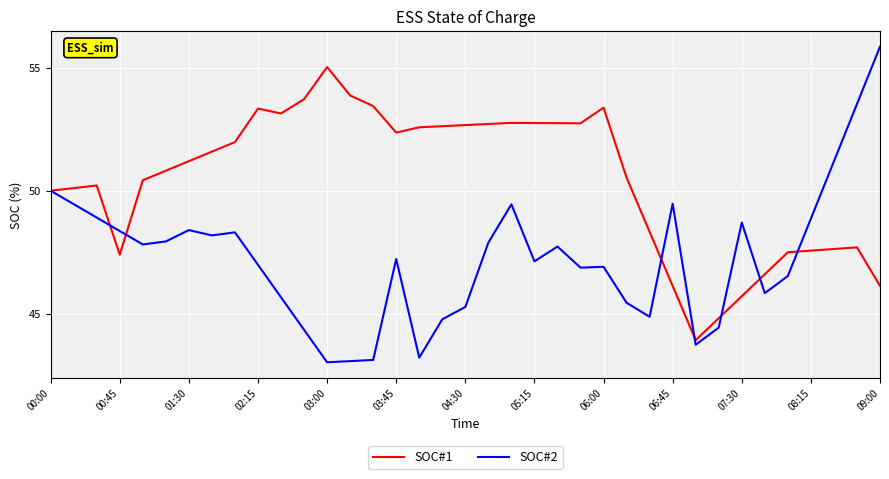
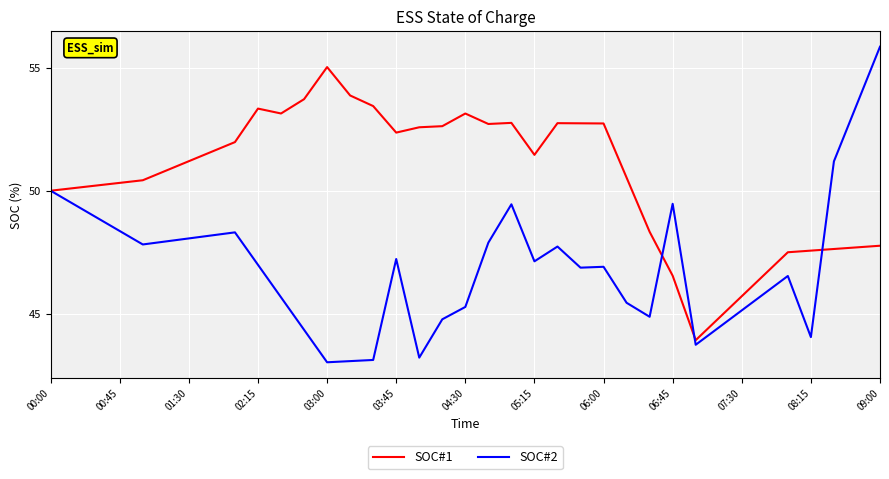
SOC#1, 00:45: 47.4 -> 50.3
SOC#2, 01:30: 48.4 -> 48.1
SOC#1, 04:30: 52.7 -> 53.1
SOC#1, 05:15: 52.8 -> 51.5
SOC#1, 06:00: 53.4 -> 52.7
SOC#1, 06:45: 46.1 -> 46.5
SOC#2, 07:30: 48.7 -> 45.1
SOC#2, 08:15: 48.9 -> 44.1
SOC#1, 09:00: 46.1 -> 47.8
